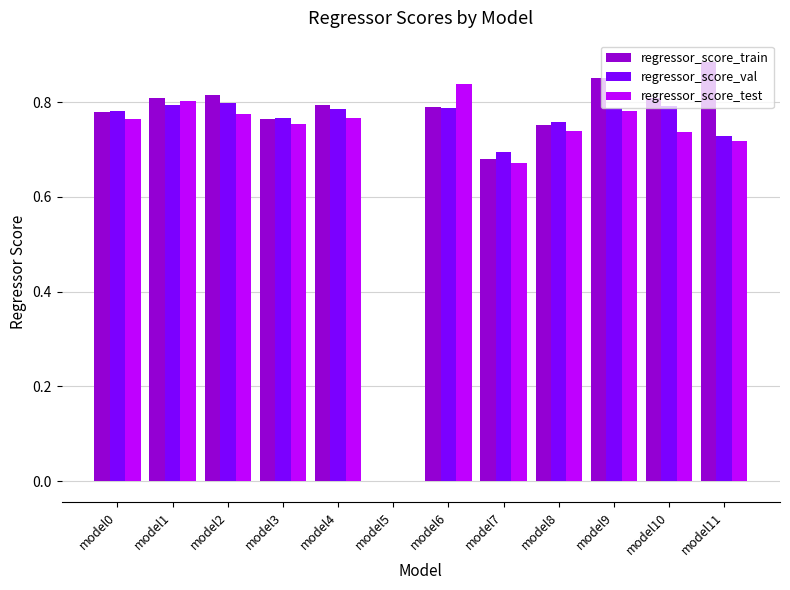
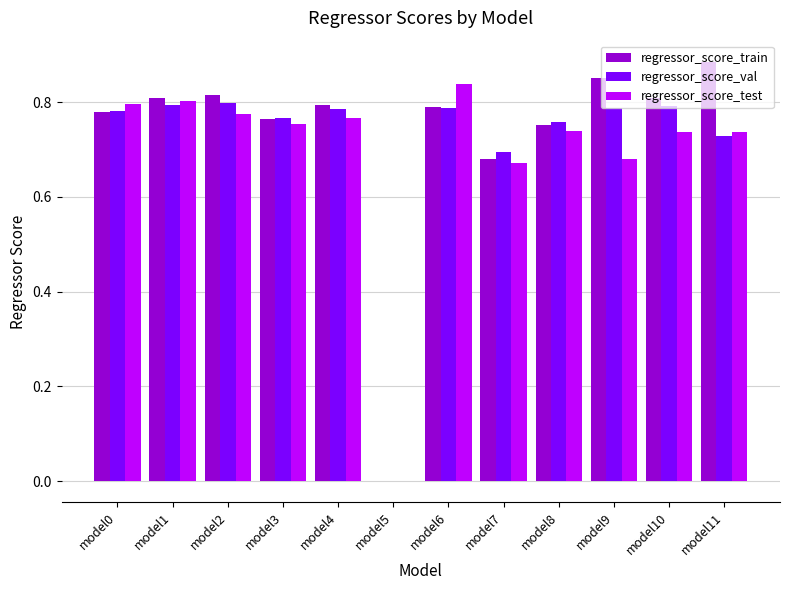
regressor_score_test, model0: 0.76 -> 0.80
regressor_score_test, model9: 0.78 -> 0.68
regressor_score_test, model11: 0.72 -> 0.74
